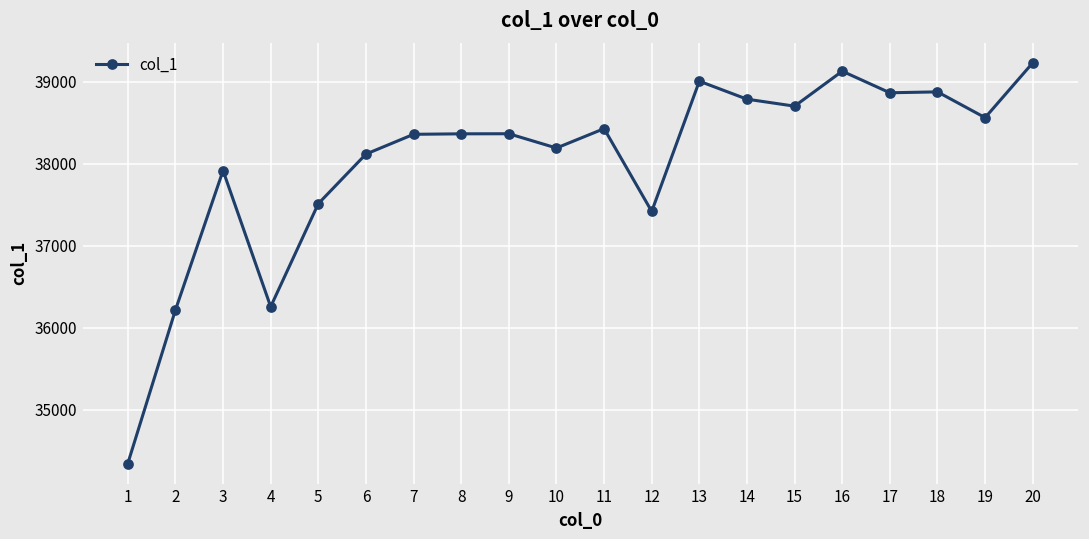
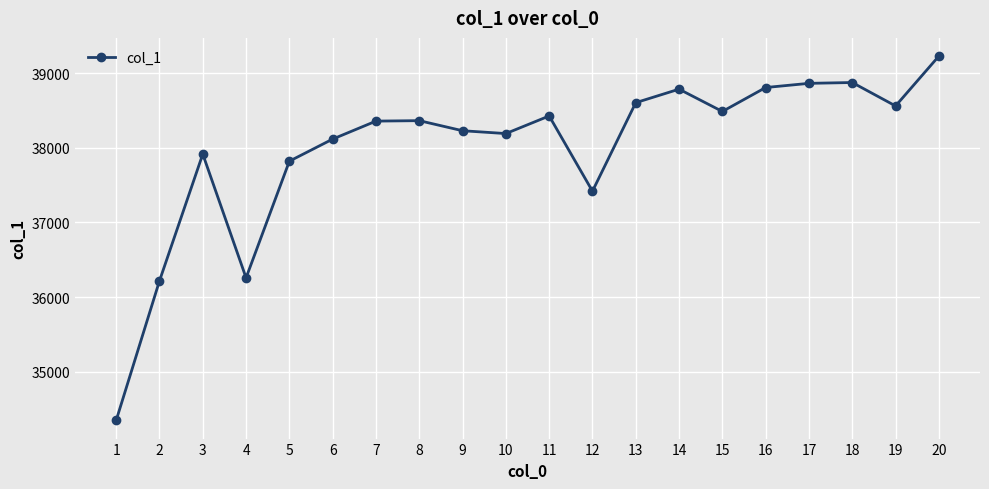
5: 37500 -> 37800
9: 38400 -> 38200
13: 39000 -> 38600
15: 38700 -> 38500
16: 39100 -> 38800
